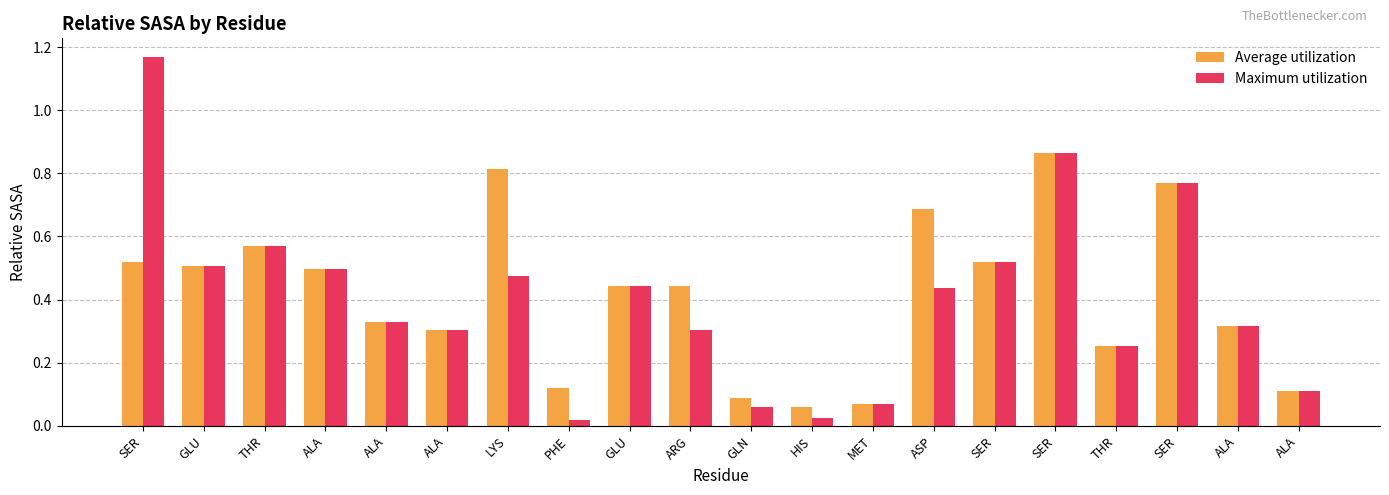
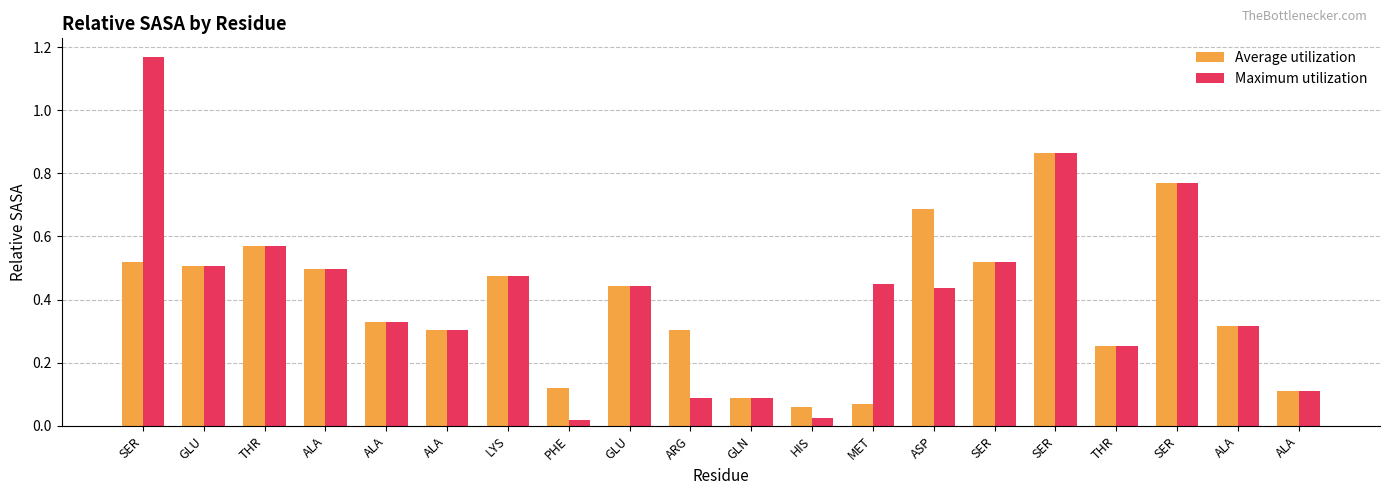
Average utilization, LYS: 0.82 -> 0.48
Average utilization, ARG: 0.44 -> 0.30
Maximum utilization, ARG: 0.30 -> 0.09
Maximum utilization, GLN: 0.06 -> 0.09
Maximum utilization, MET: 0.07 -> 0.45
